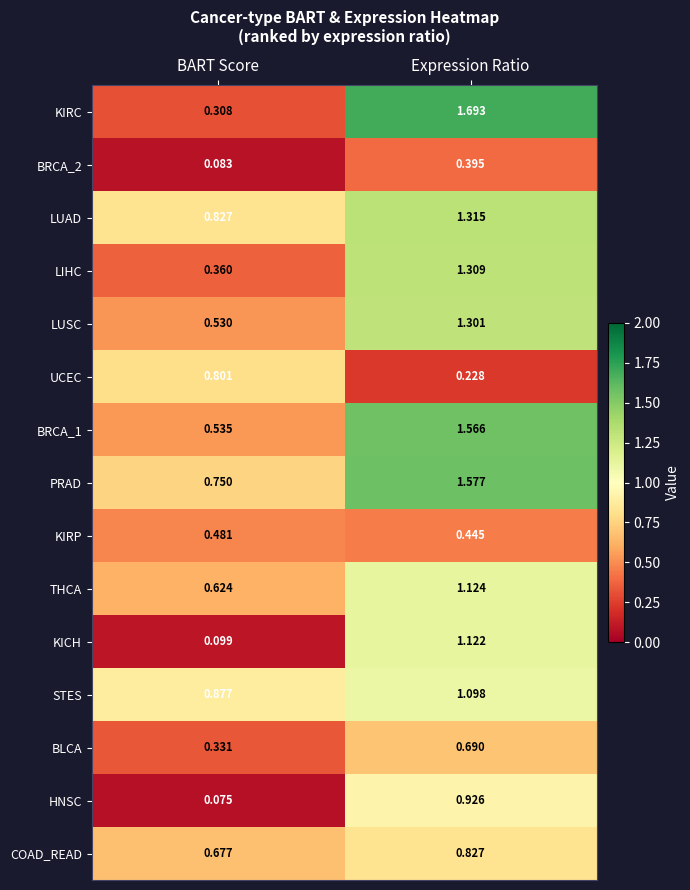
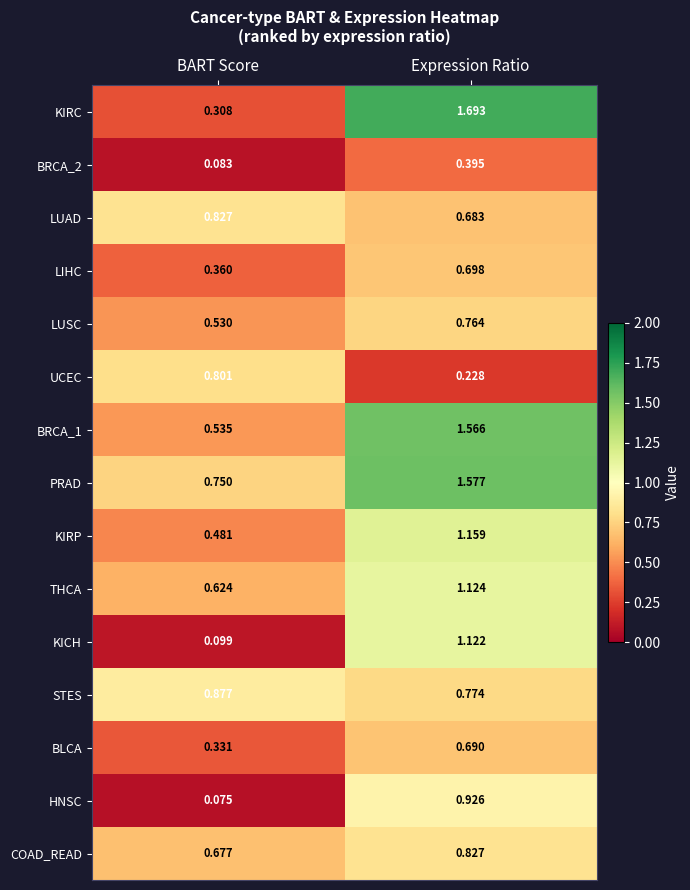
LUAD, Expression Ratio: 1.315 -> 0.683
LIHC, Expression Ratio: 1.309 -> 0.698
LUSC, Expression Ratio: 1.301 -> 0.764
KIRP, Expression Ratio: 0.445 -> 1.159
STES, Expression Ratio: 1.098 -> 0.774
